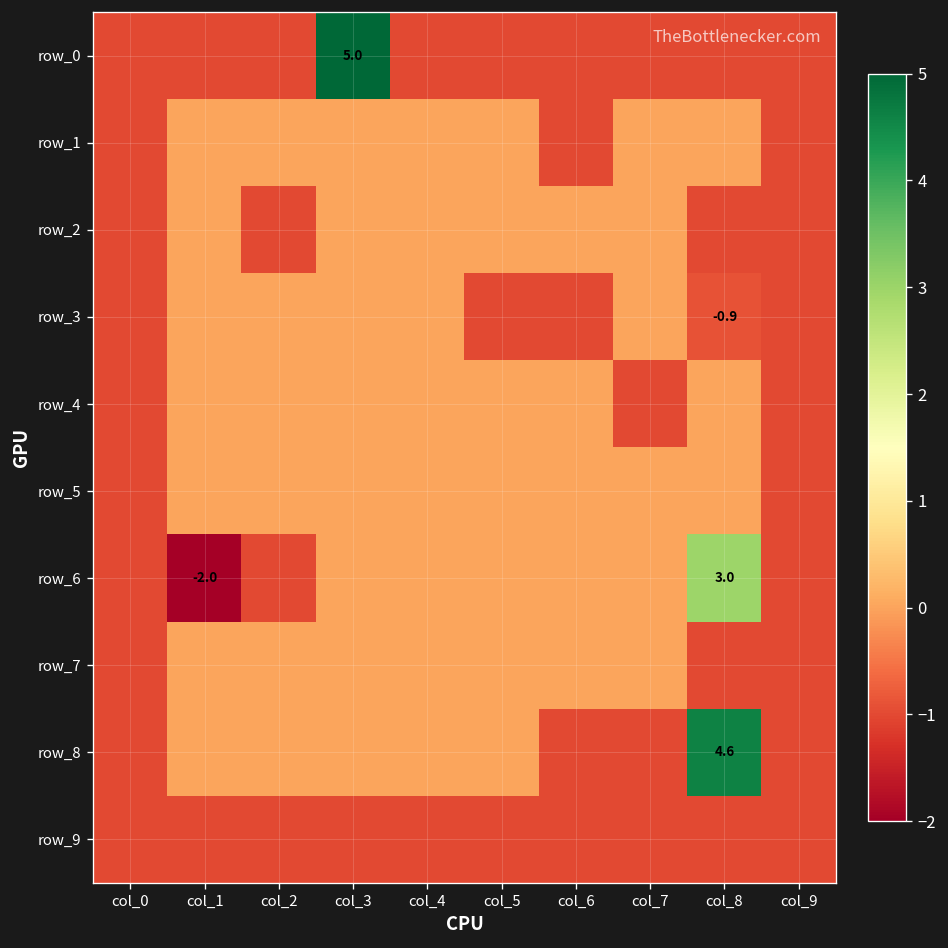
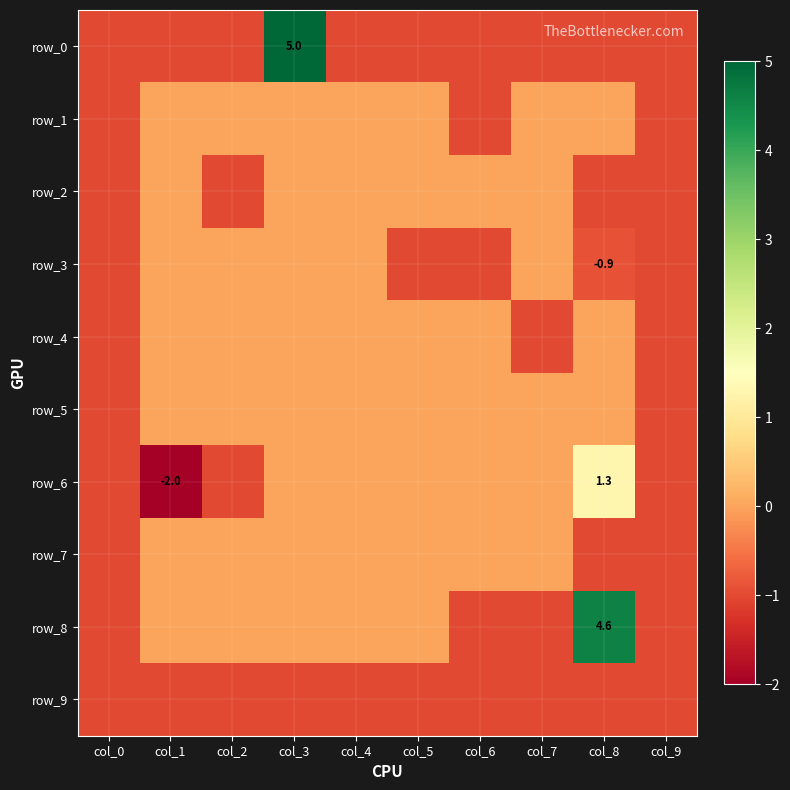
row_6, col_8: 3.0 -> 1.3
